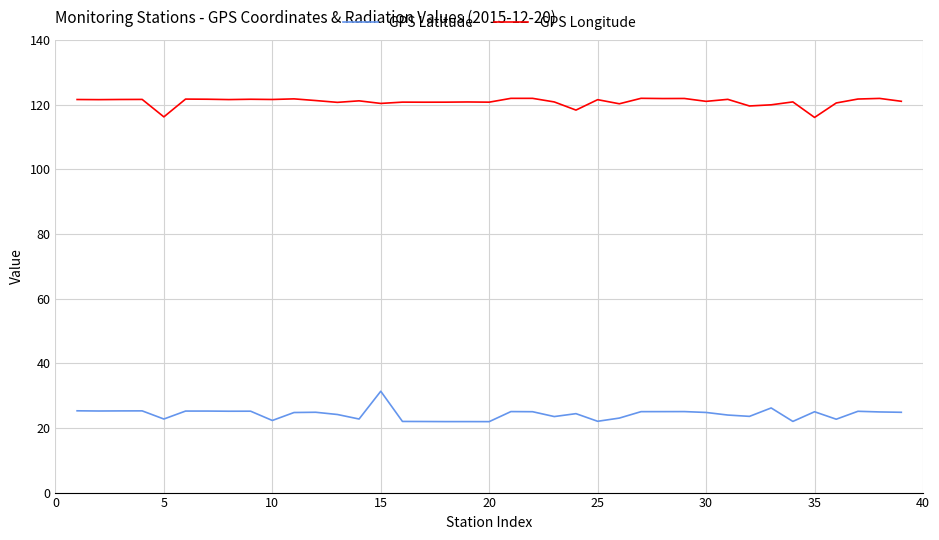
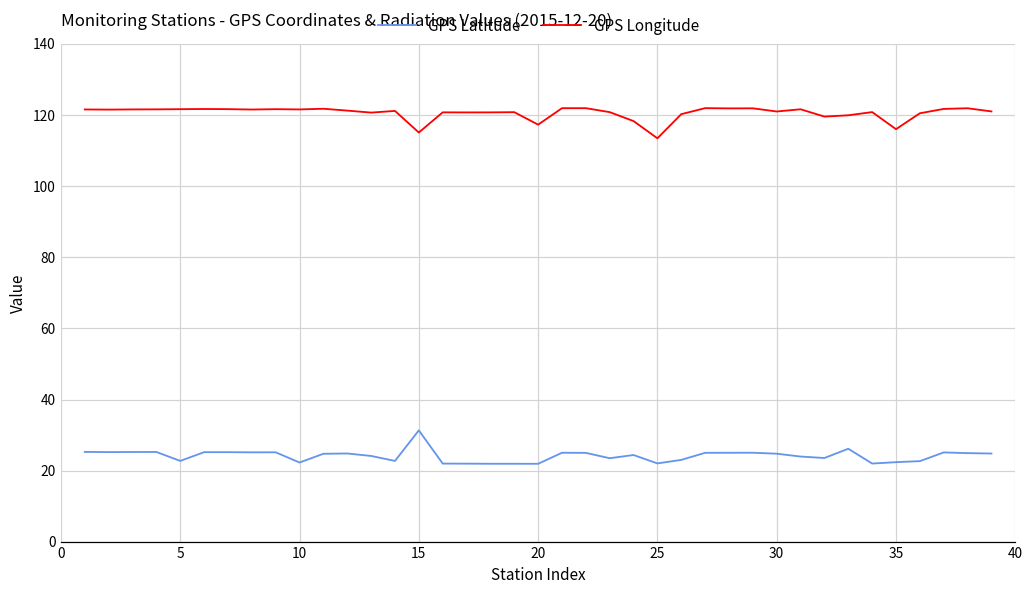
GPS Longitude, 5: 116 -> 122
GPS Longitude, 15: 120 -> 115
GPS Longitude, 20: 121 -> 117
GPS Longitude, 25: 122 -> 113
GPS Latitude, 35: 25 -> 22
